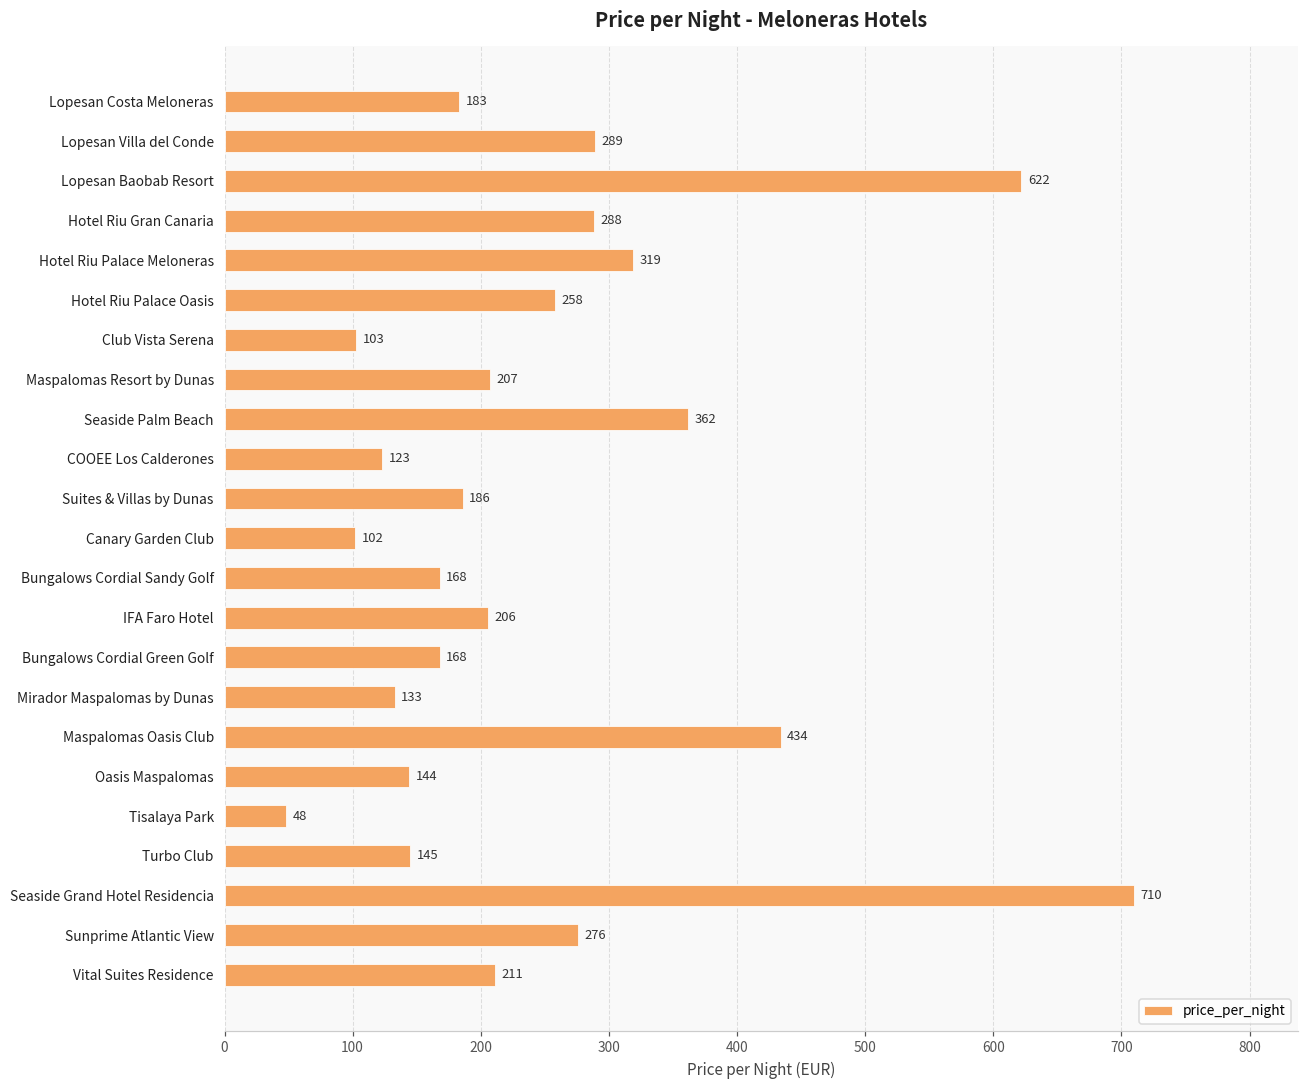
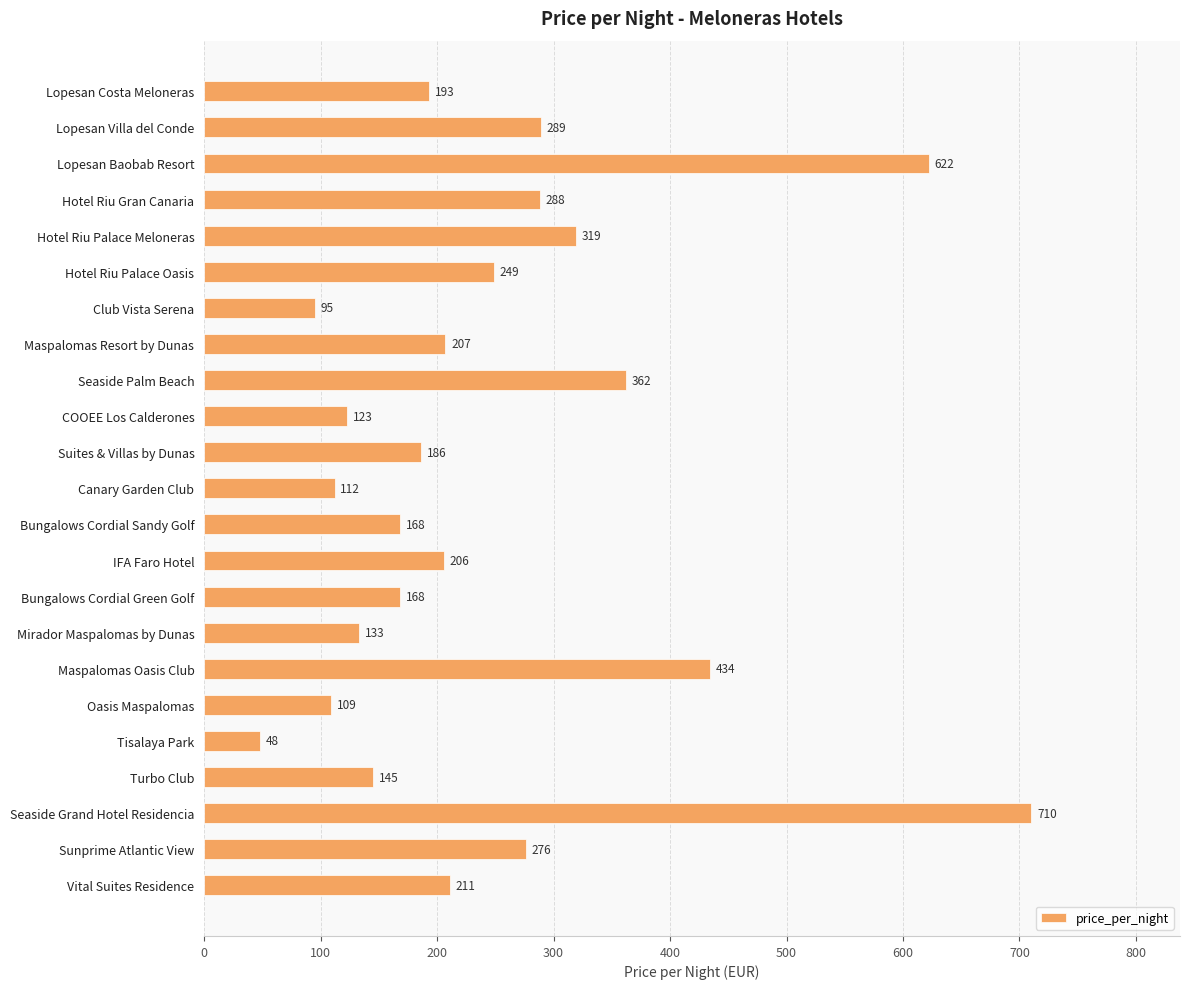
Lopesan Costa Meloneras: 183 -> 193
Hotel Riu Palace Oasis: 258 -> 249
Club Vista Serena: 103 -> 95
Canary Garden Club: 102 -> 112
Oasis Maspalomas: 144 -> 109
